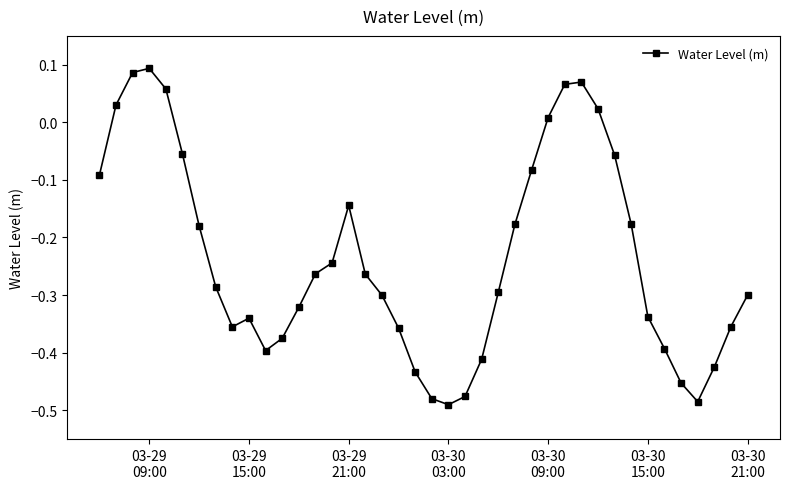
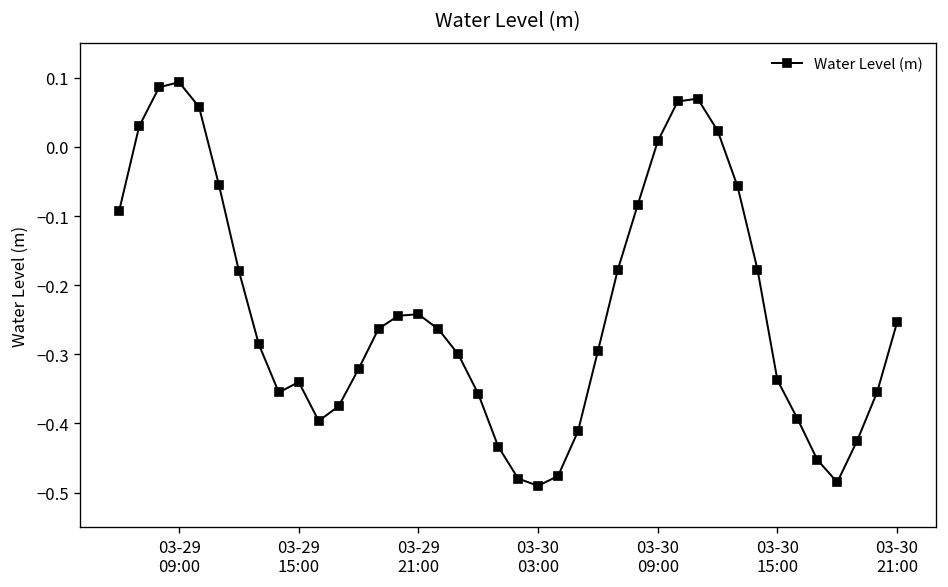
03-29 21:00: -0.14 -> -0.24
03-30 21:00: -0.30 -> -0.25
